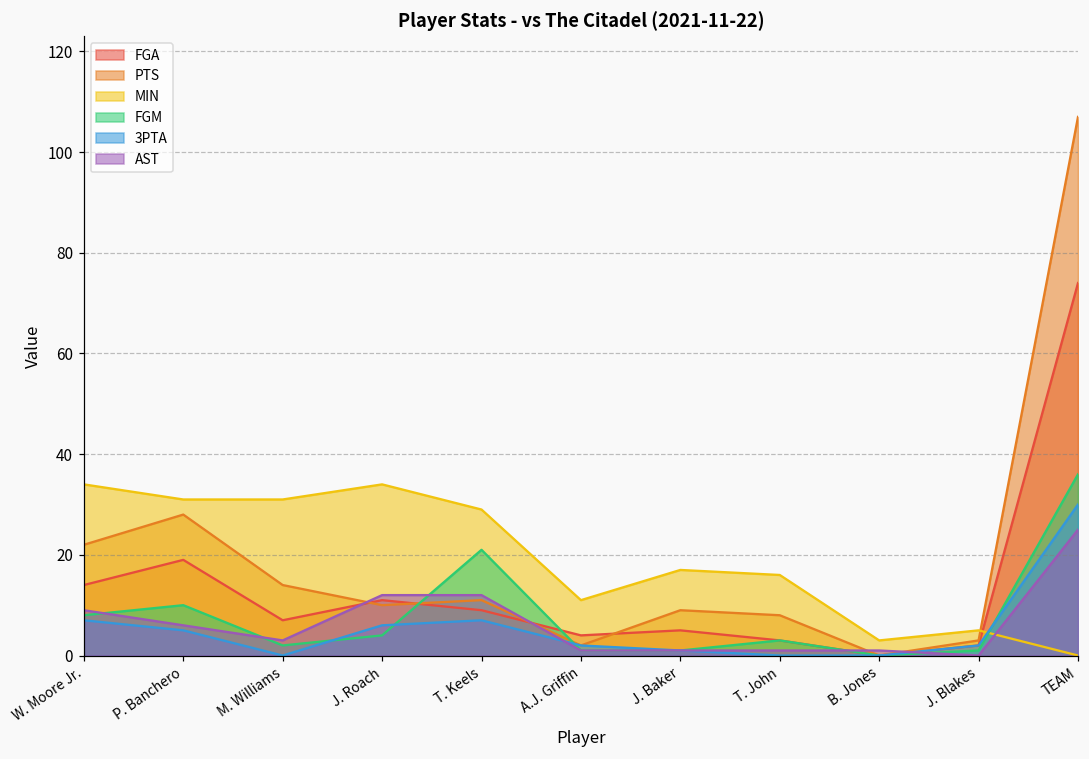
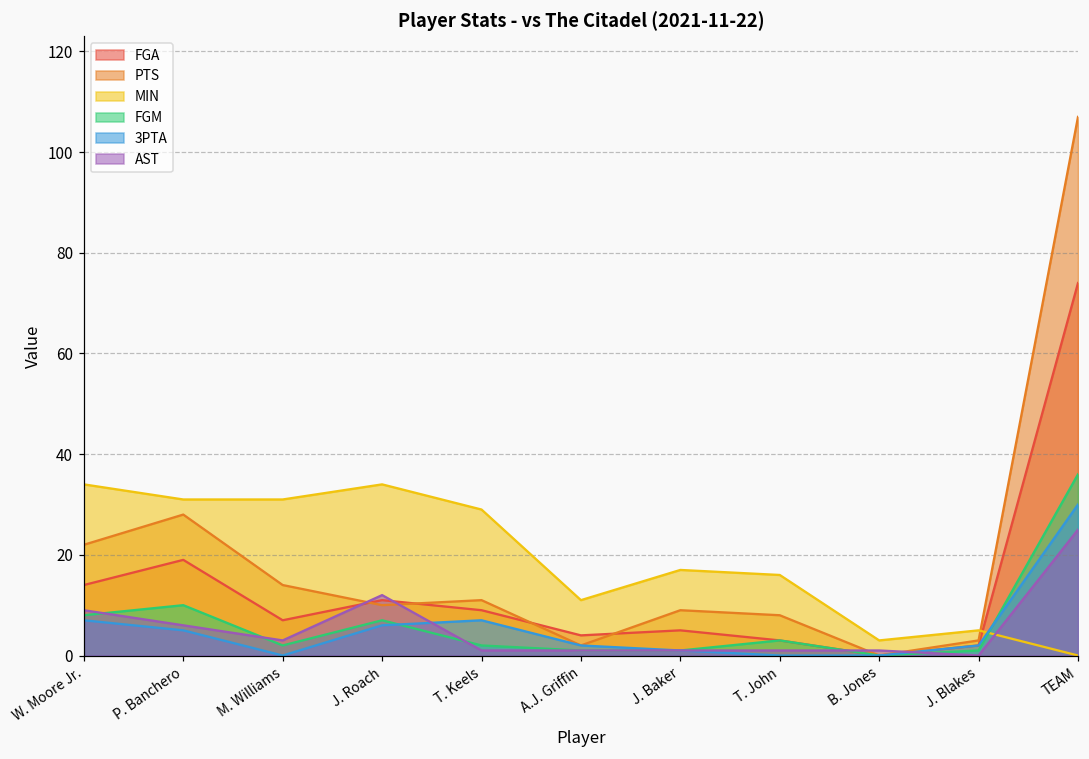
FGM, J. Roach: 4 -> 7
FGM, T. Keels: 21 -> 2
AST, T. Keels: 12 -> 1
